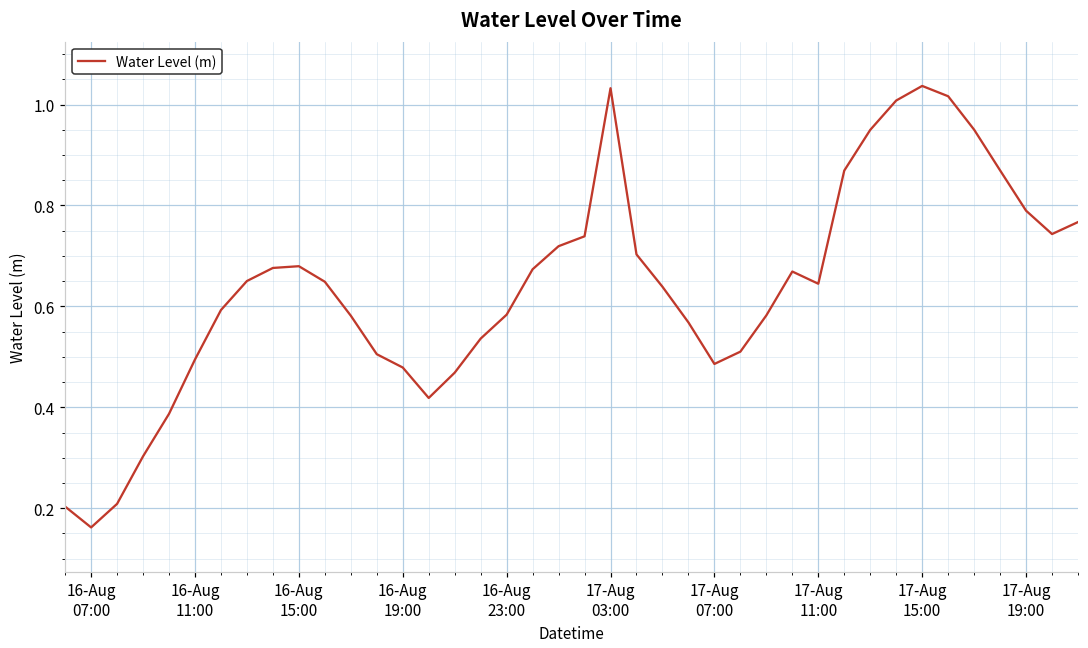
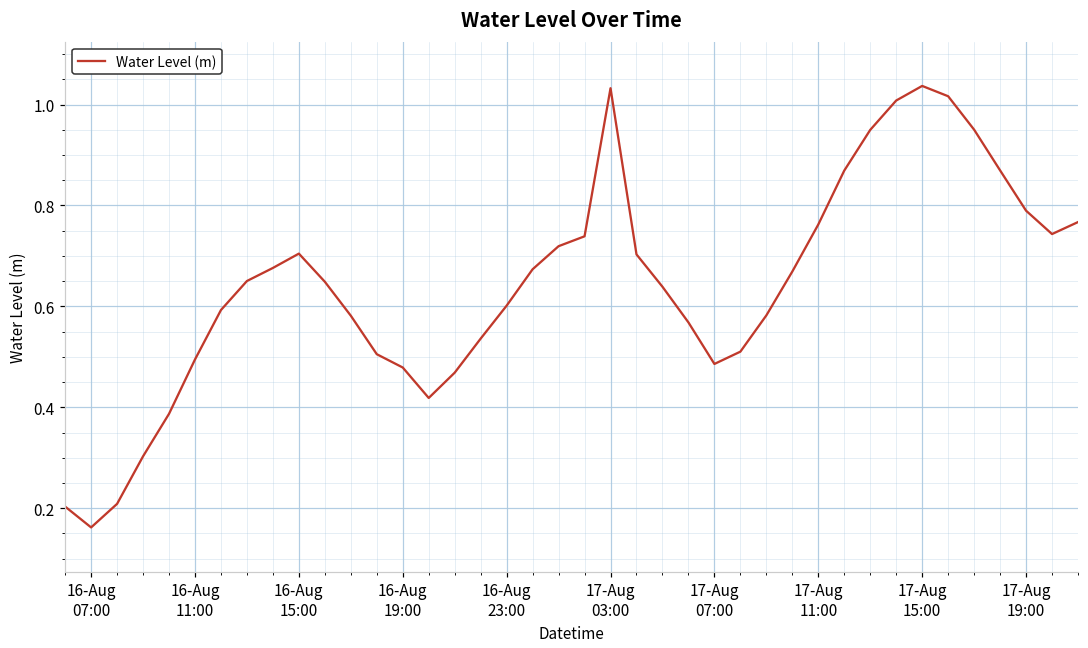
16-Aug 15:00: 0.68 -> 0.70
16-Aug 23:00: 0.58 -> 0.60
17-Aug 11:00: 0.64 -> 0.76
